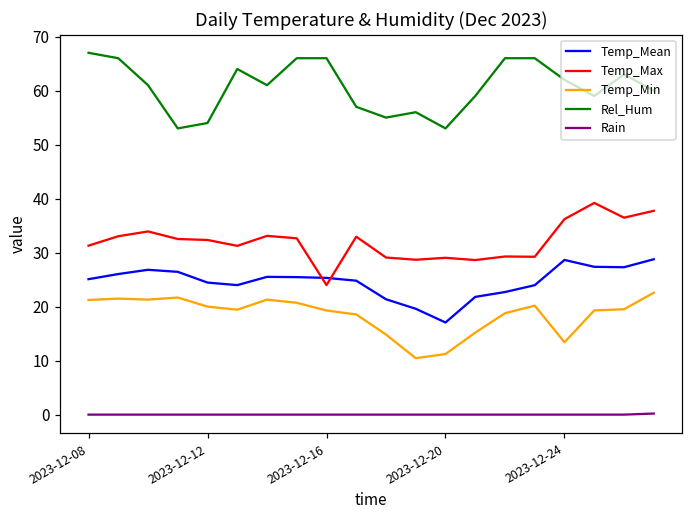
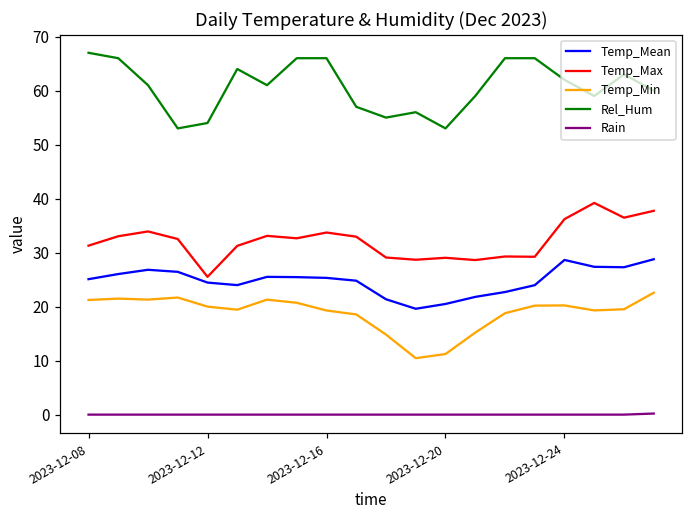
Temp_Max, 2023-12-12: 32 -> 26
Temp_Max, 2023-12-16: 24 -> 34
Temp_Mean, 2023-12-20: 17 -> 20
Temp_Min, 2023-12-24: 13 -> 20
